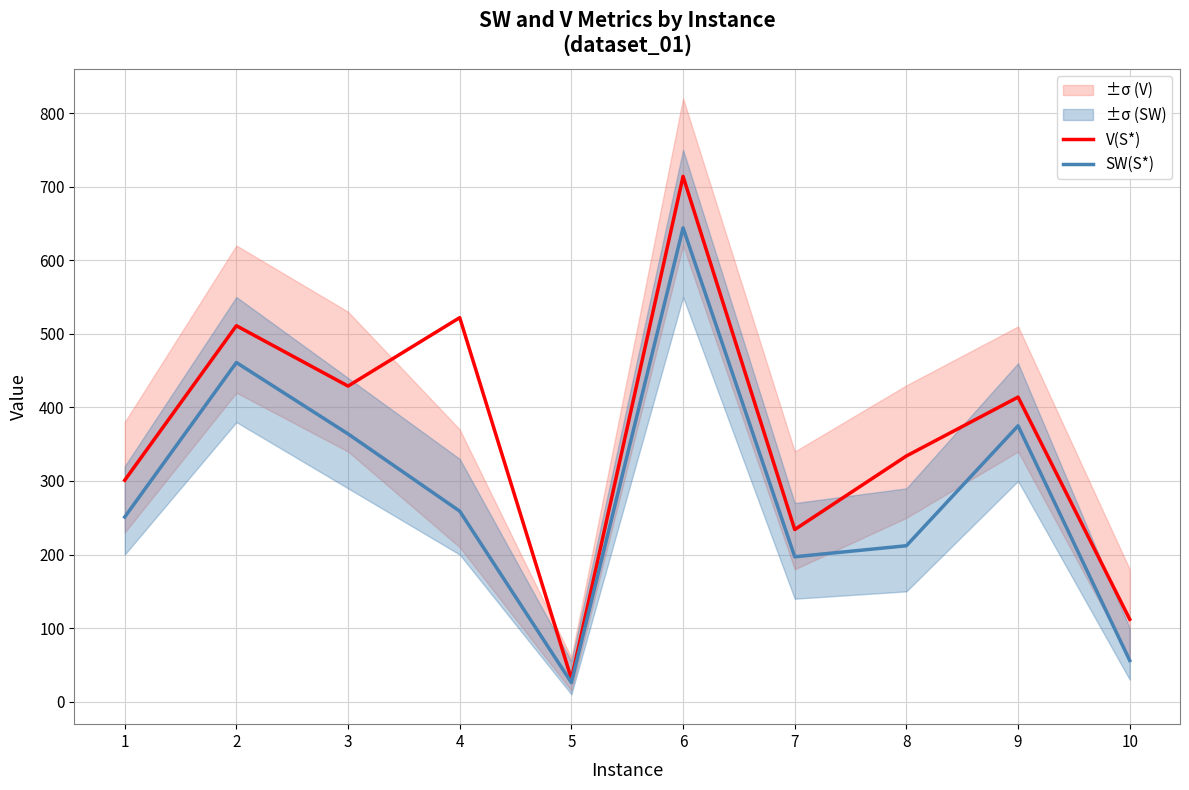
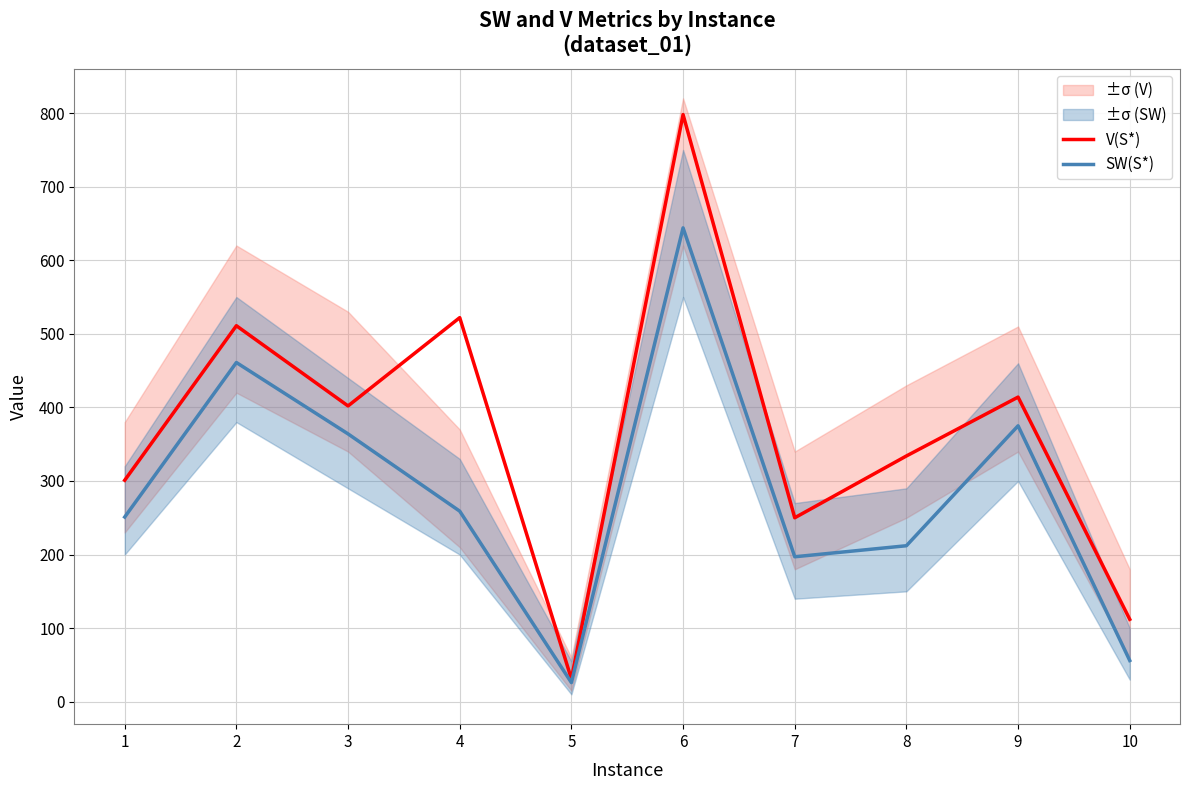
V(S*), 3: 430 -> 400
V(S*), 6: 710 -> 800
V(S*), 7: 230 -> 250
